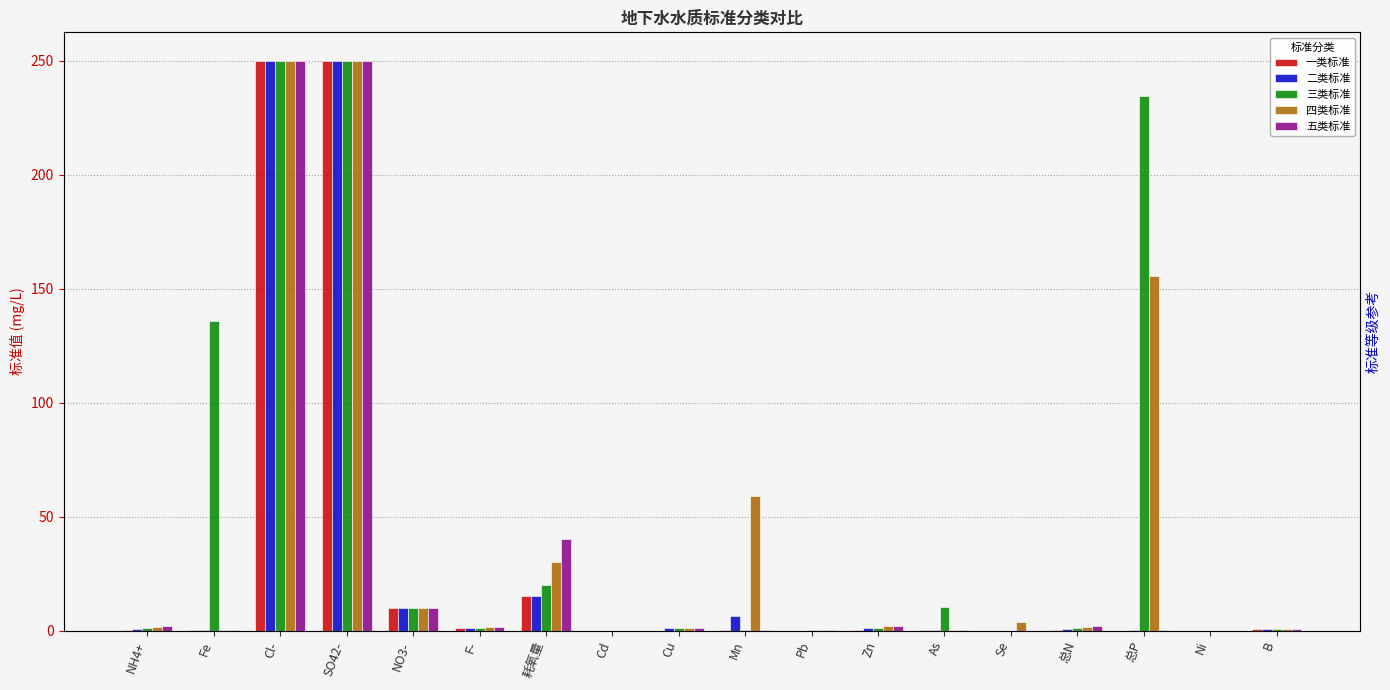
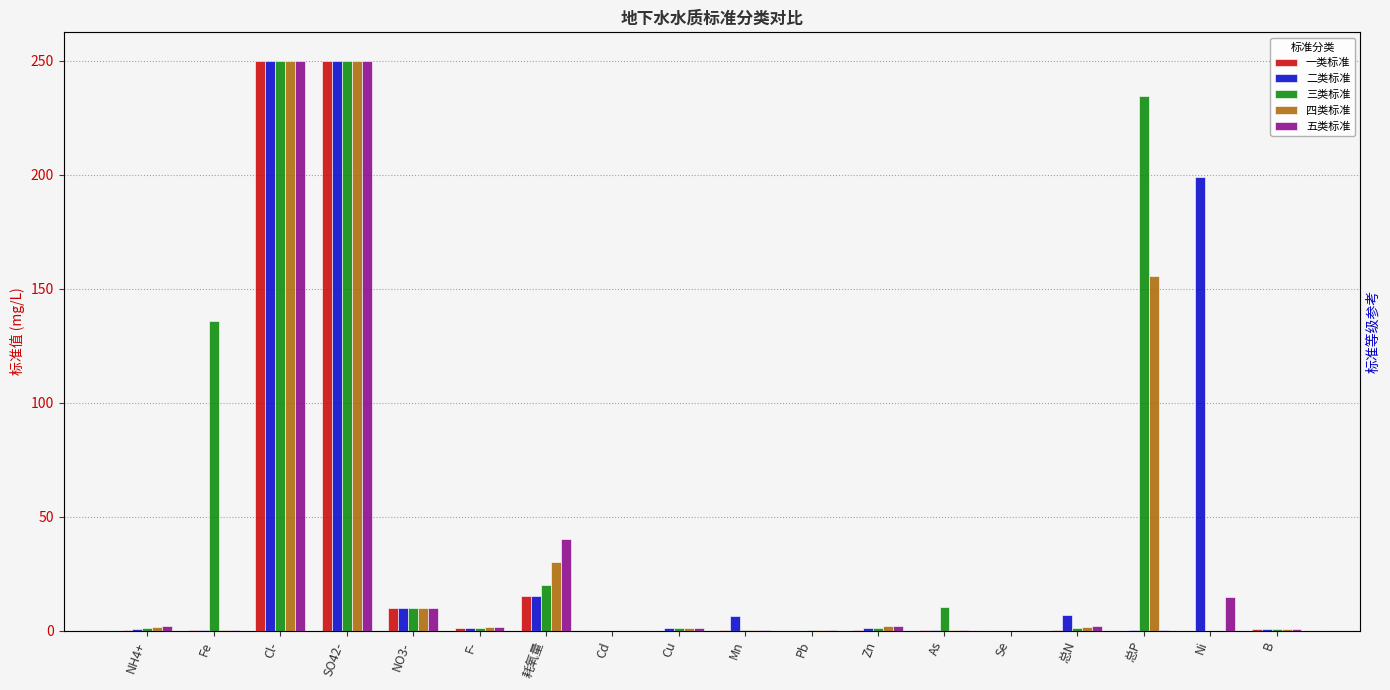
四类标准, Mn: 59 -> 0
四类标准, Se: 4 -> 0
二类标准, 总N: 1 -> 7
二类标准, Ni: 0 -> 199
五类标准, Ni: 0 -> 15
